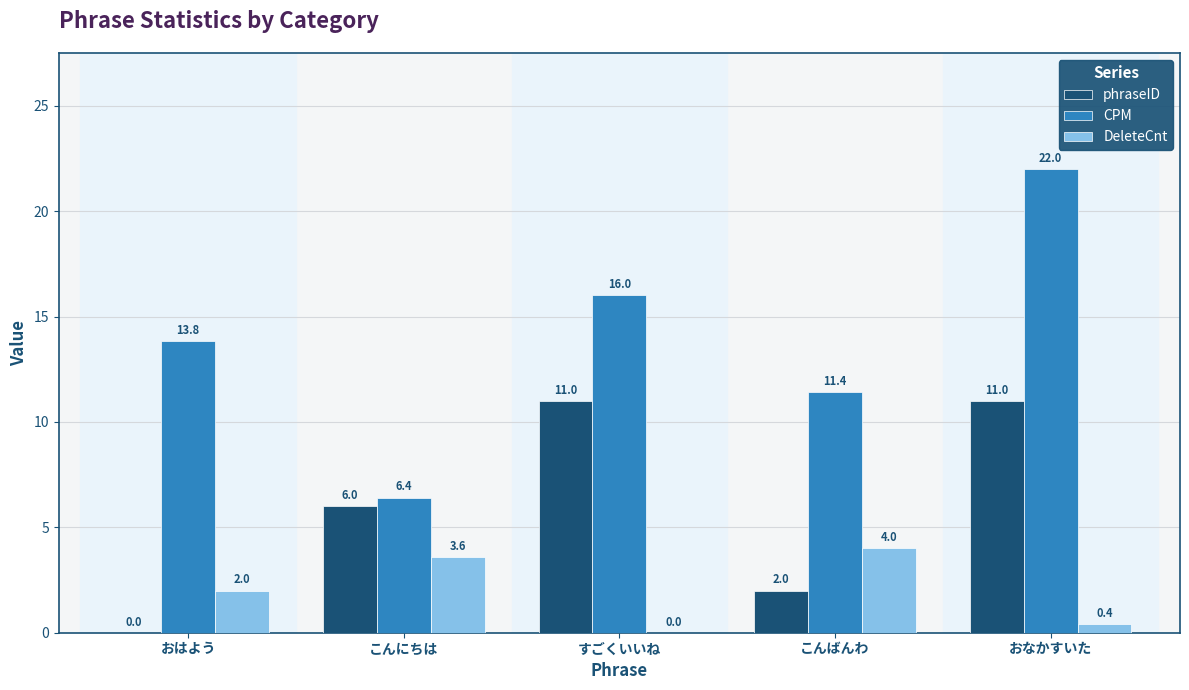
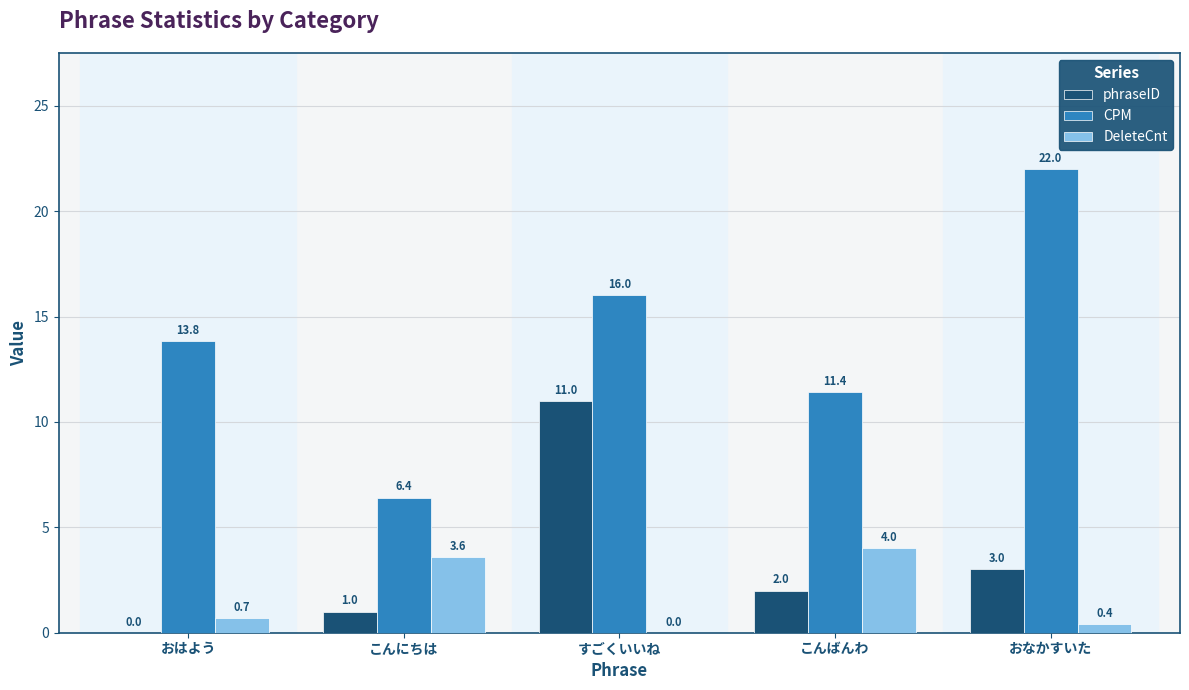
DeleteCnt, おはよう: 2.0 -> 0.7
phraseID, こんにちは: 6.0 -> 1.0
phraseID, おなかすいた: 11.0 -> 3.0
